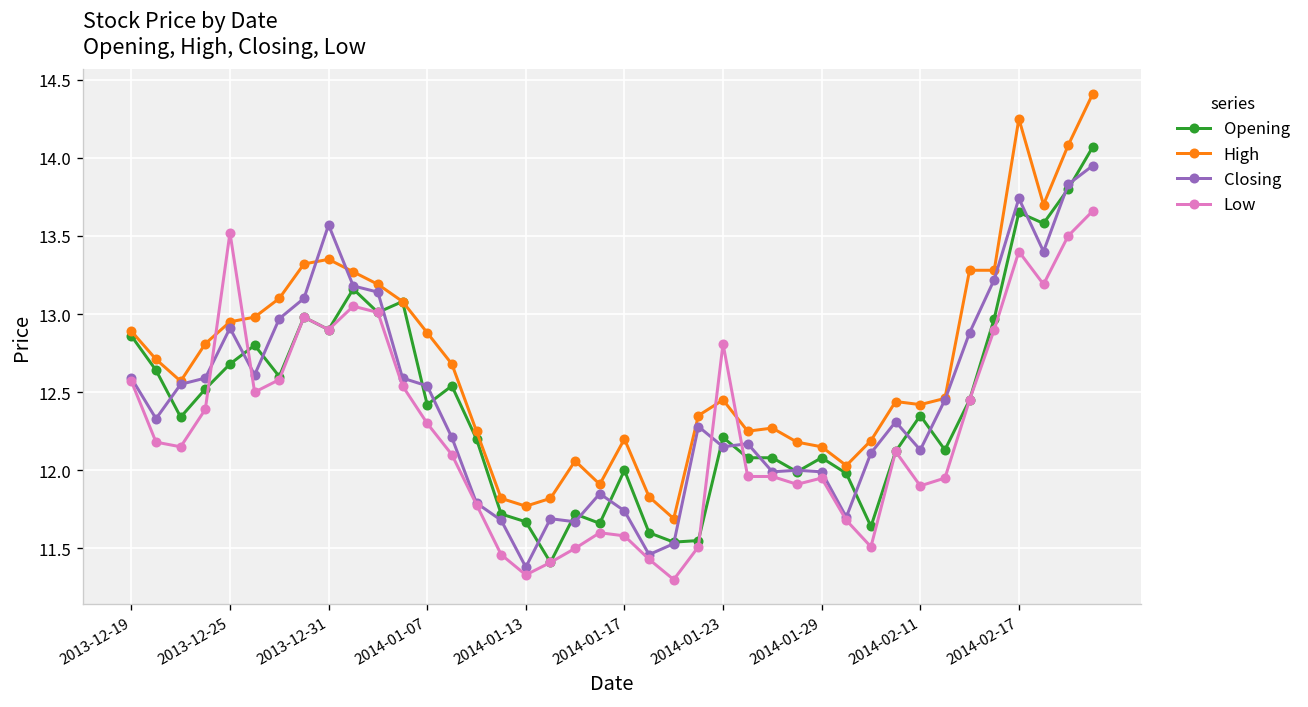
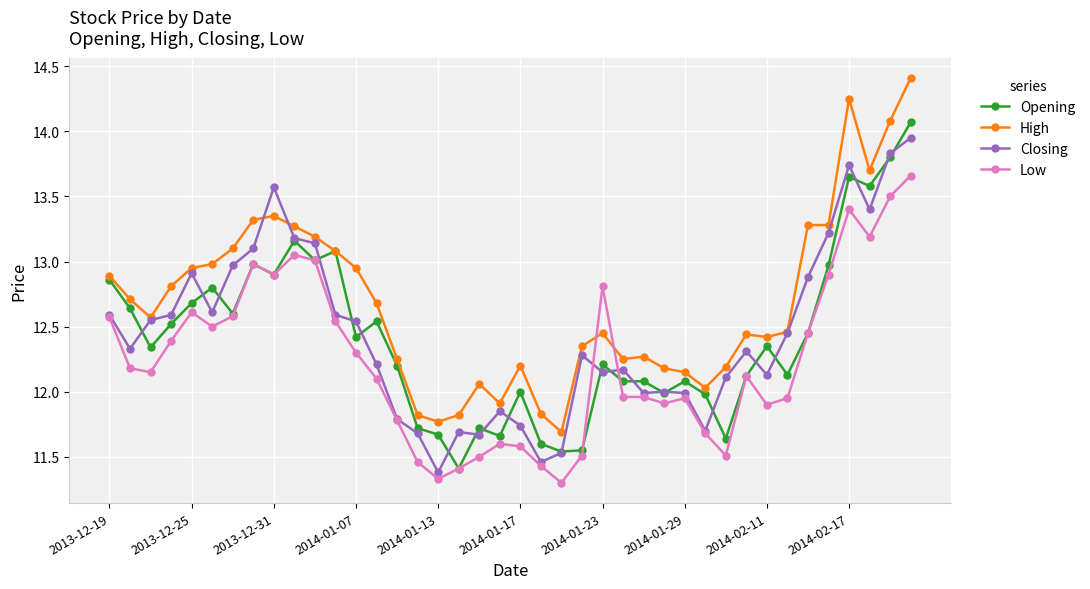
Low, 2013-12-25: 13.52 -> 12.61
High, 2014-01-07: 12.88 -> 12.95
